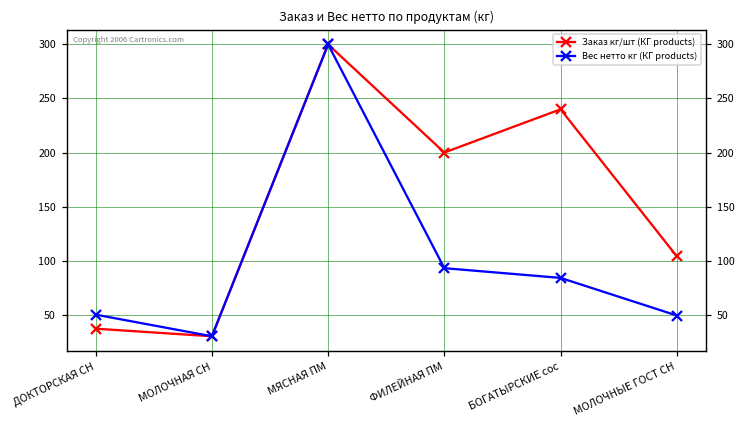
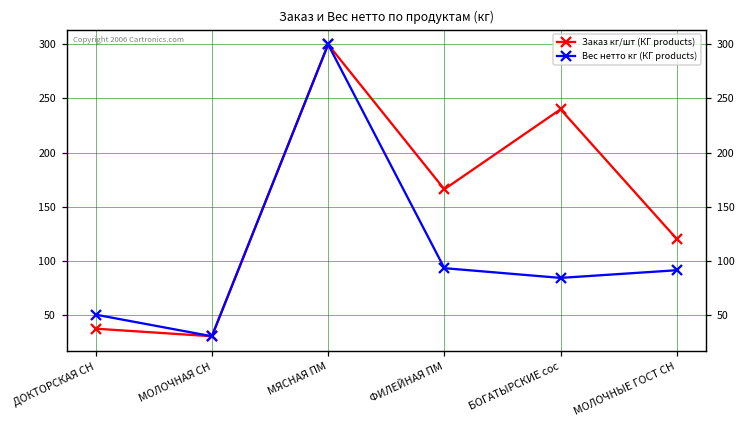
Заказ кг/шт (КГ products), ФИЛЕЙНАЯ ПМ: 200 -> 170
Заказ кг/шт (КГ products), МОЛОЧНЫЕ ГОСТ СН: 100 -> 120
Вес нетто кг (КГ products), МОЛОЧНЫЕ ГОСТ СН: 50 -> 90
